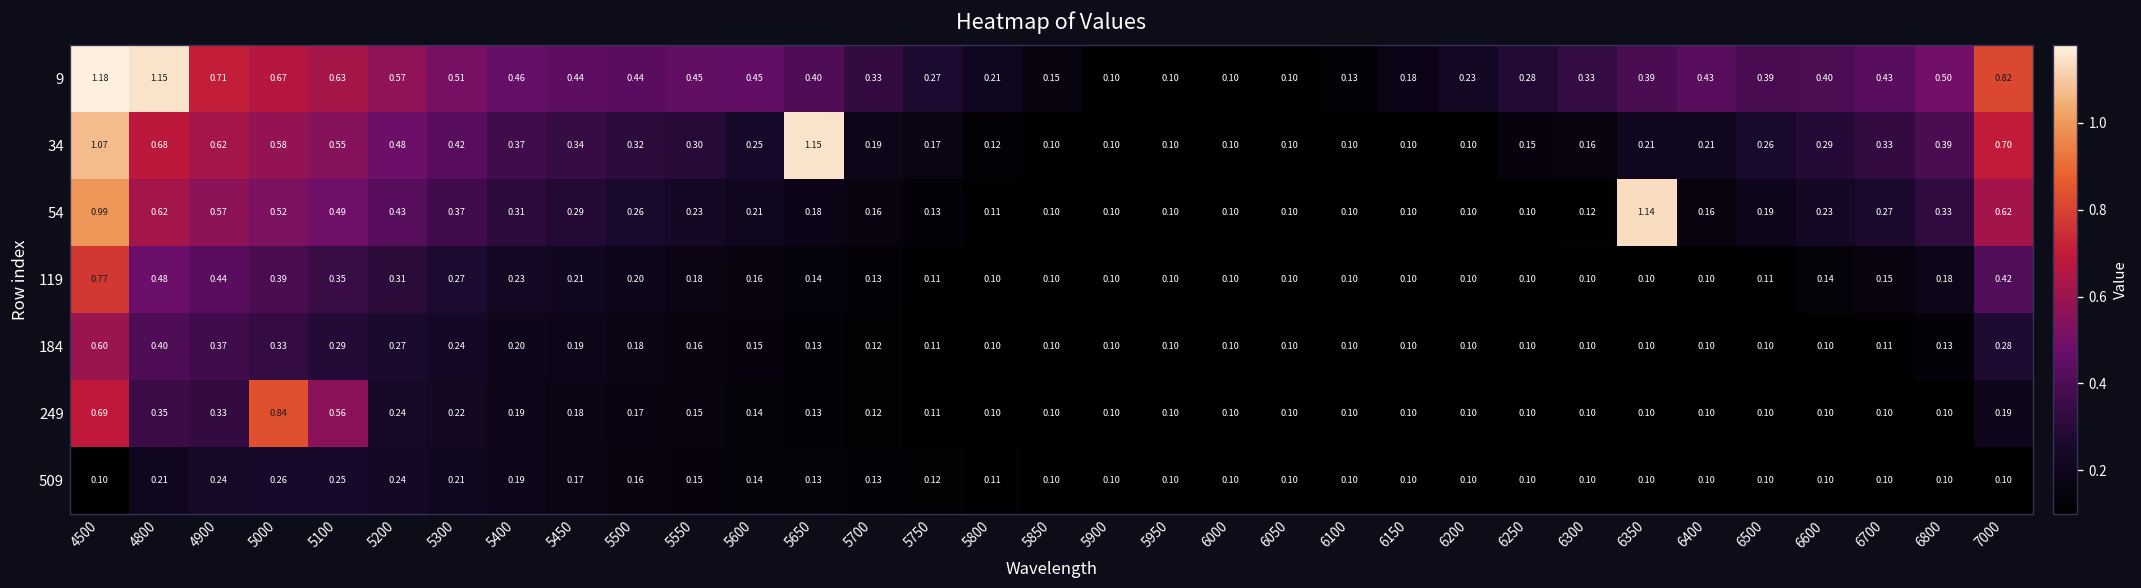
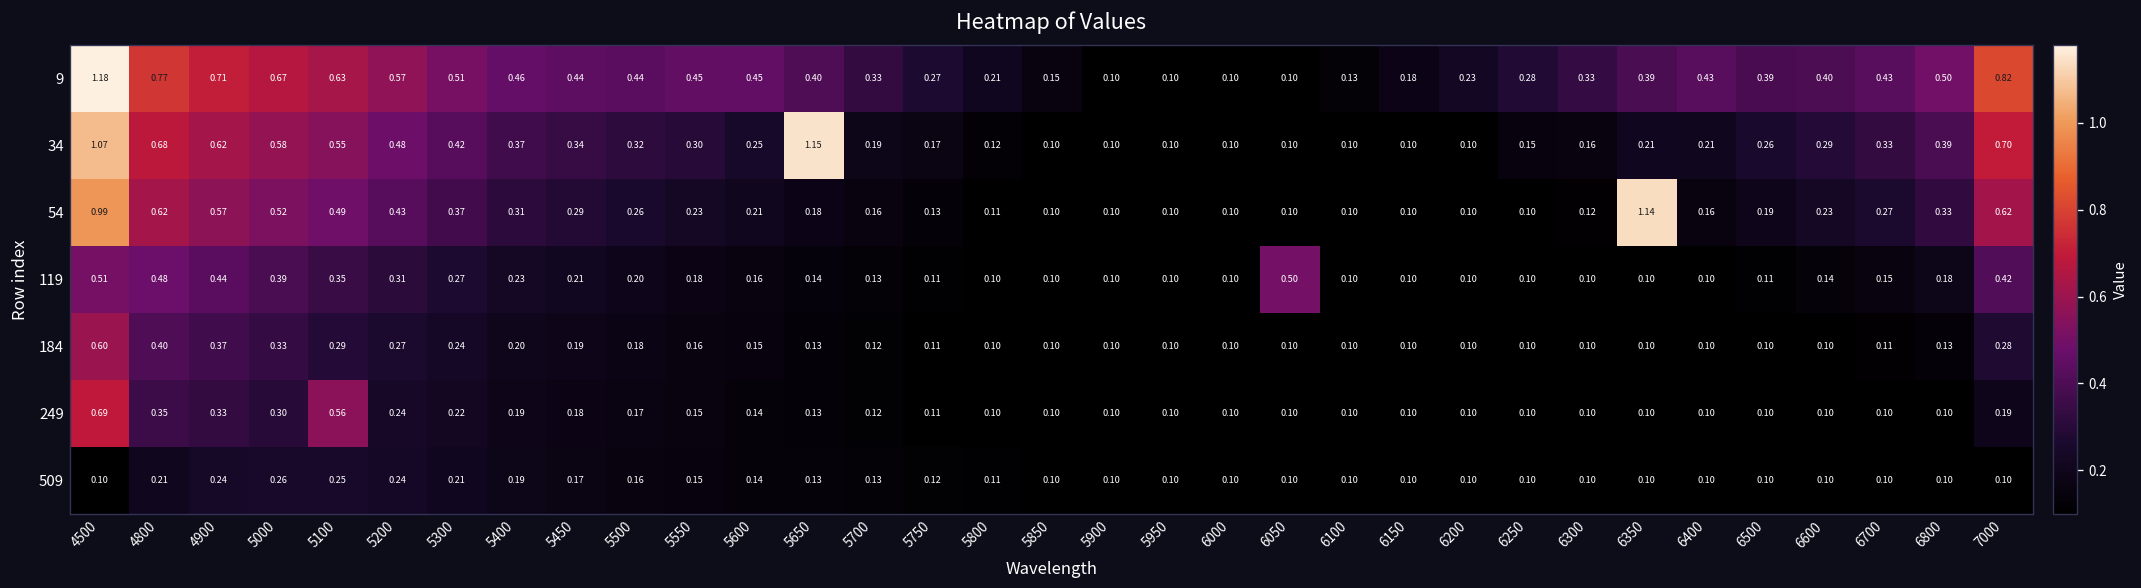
9, 4800: 1.15 -> 0.77
119, 4500: 0.77 -> 0.51
119, 6050: 0.10 -> 0.50
249, 5000: 0.84 -> 0.30
